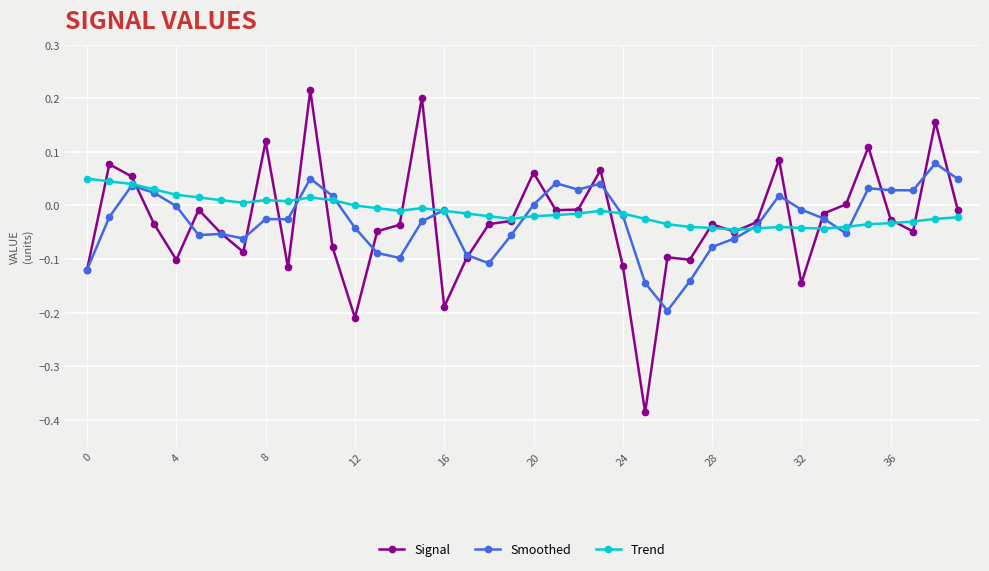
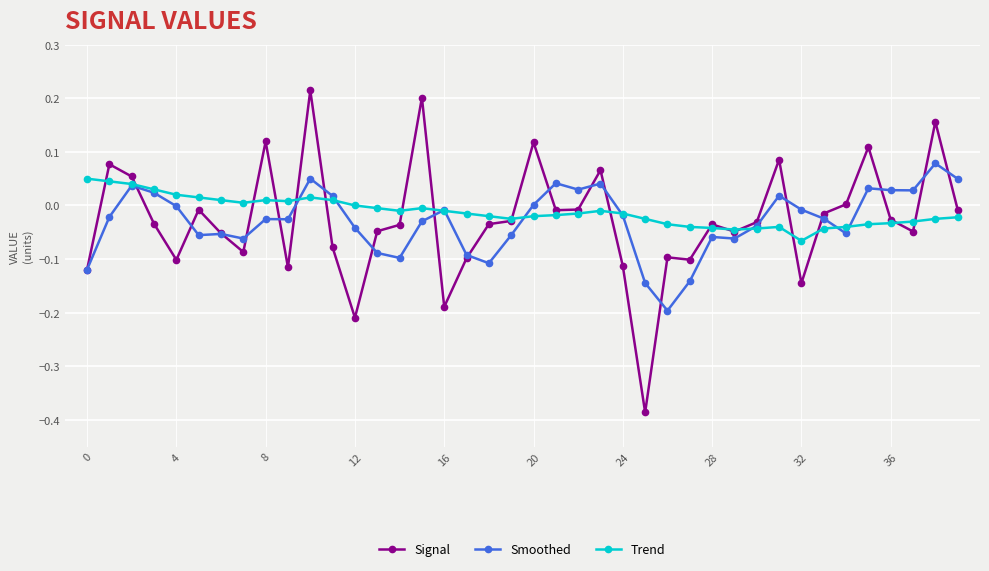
Signal, 20: 0.06 -> 0.12
Smoothed, 28: -0.08 -> -0.06
Trend, 32: -0.04 -> -0.07
